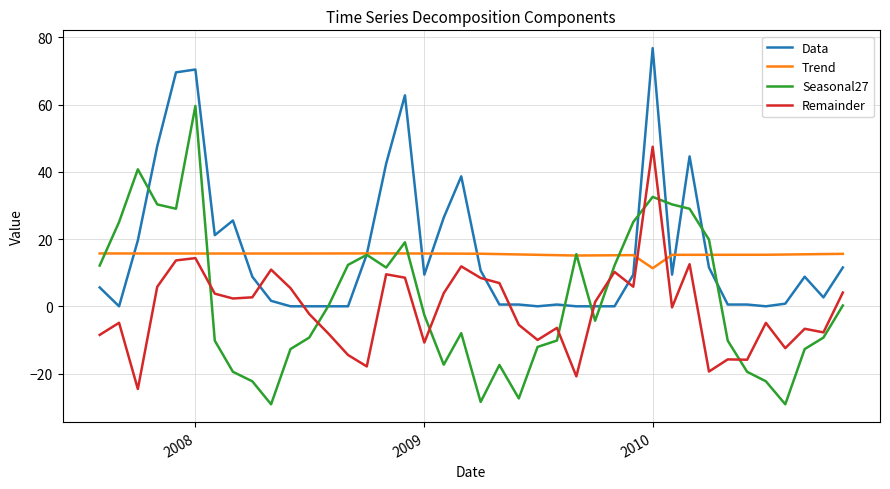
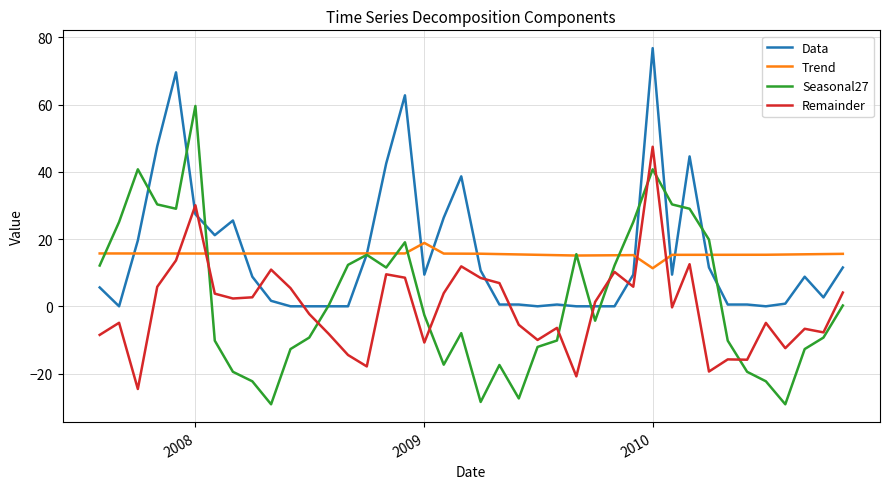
Data, 2008: 70 -> 27
Remainder, 2008: 14 -> 30
Trend, 2009: 16 -> 19
Seasonal27, 2010: 33 -> 41
